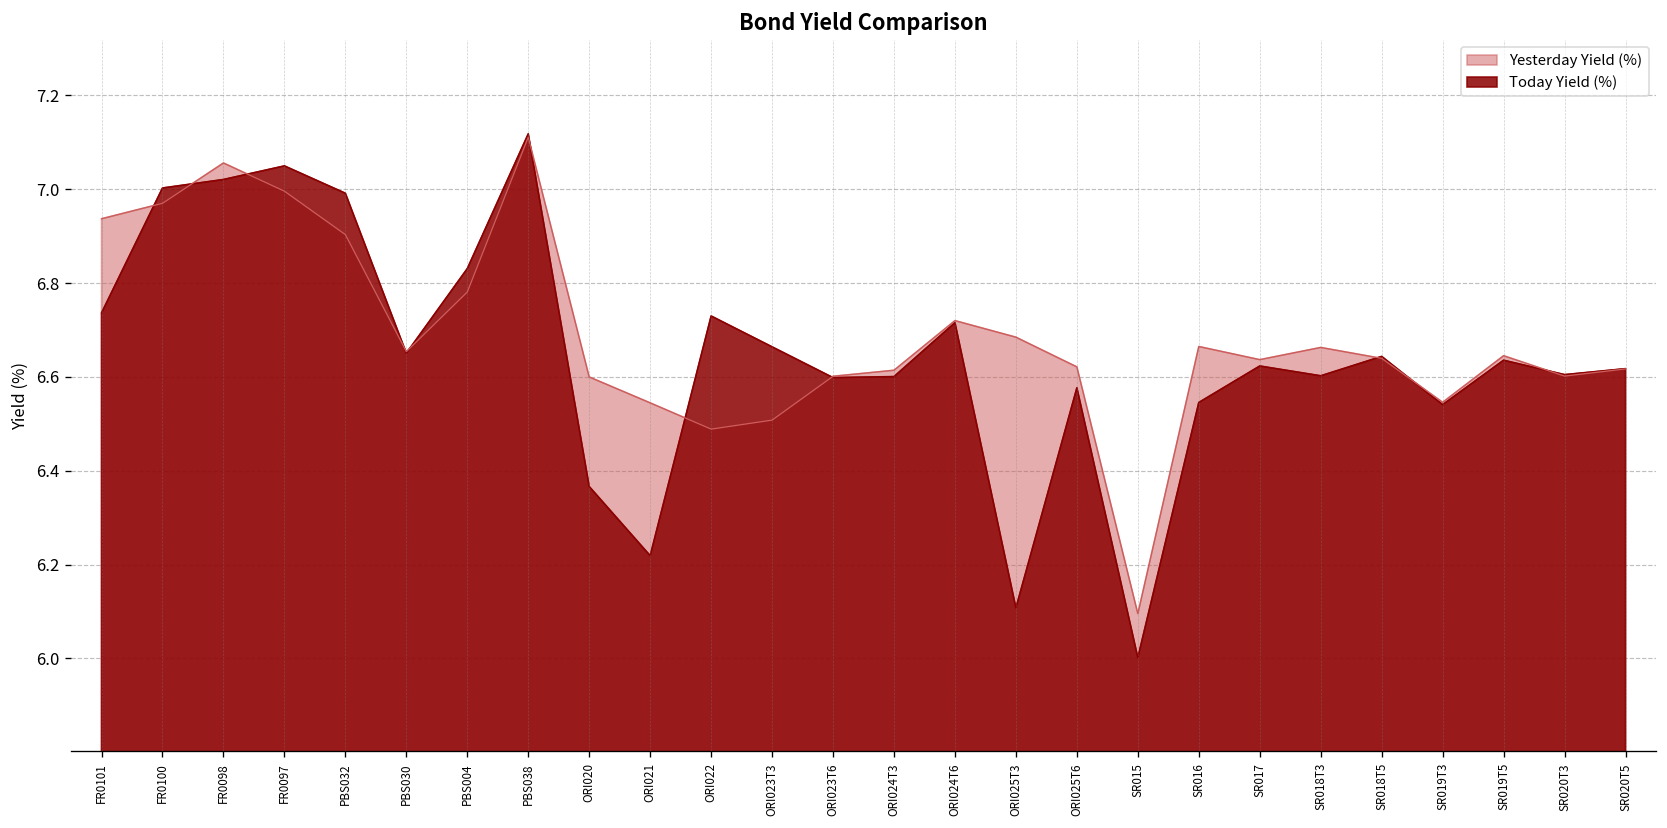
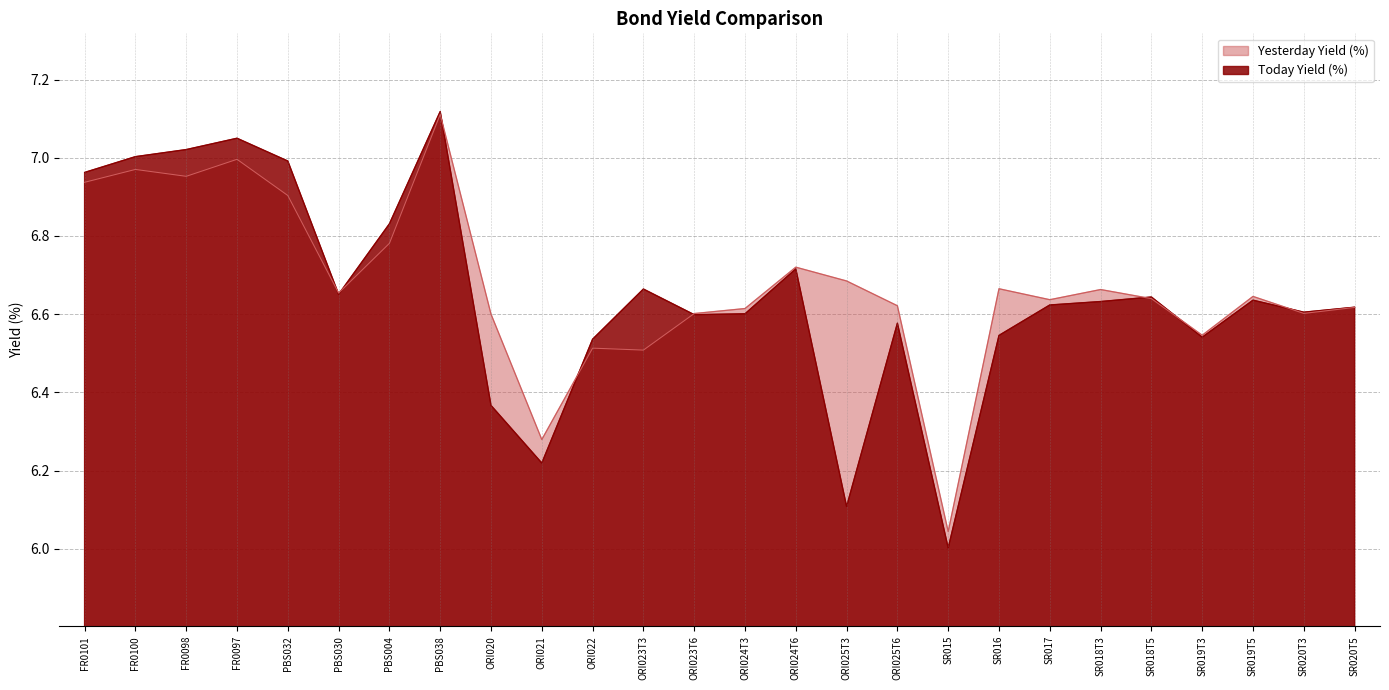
Today Yield (%), FR0101: 6.74 -> 6.96
Yesterday Yield (%), FR0098: 7.06 -> 6.95
Yesterday Yield (%), ORI021: 6.54 -> 6.28
Yesterday Yield (%), ORI022: 6.49 -> 6.51
Today Yield (%), ORI022: 6.73 -> 6.54
Yesterday Yield (%), SR015: 6.10 -> 6.04
Today Yield (%), SR018T3: 6.60 -> 6.63
